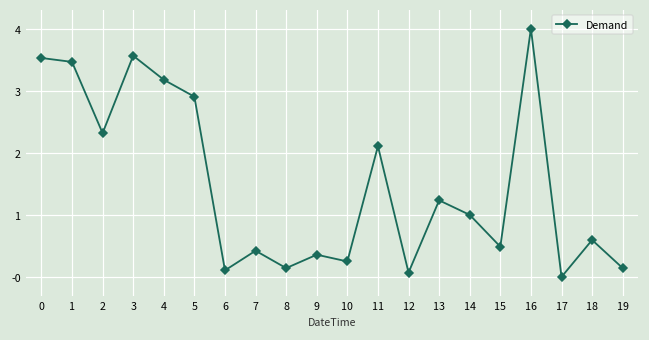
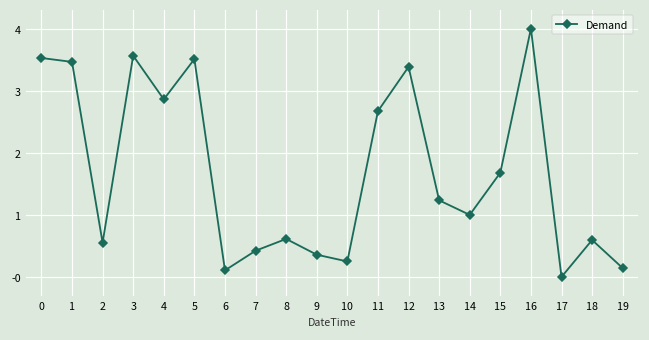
2: 2.3 -> 0.6
4: 3.2 -> 2.9
5: 2.9 -> 3.5
8: 0.1 -> 0.6
11: 2.1 -> 2.7
12: 0.1 -> 3.4
15: 0.5 -> 1.7
